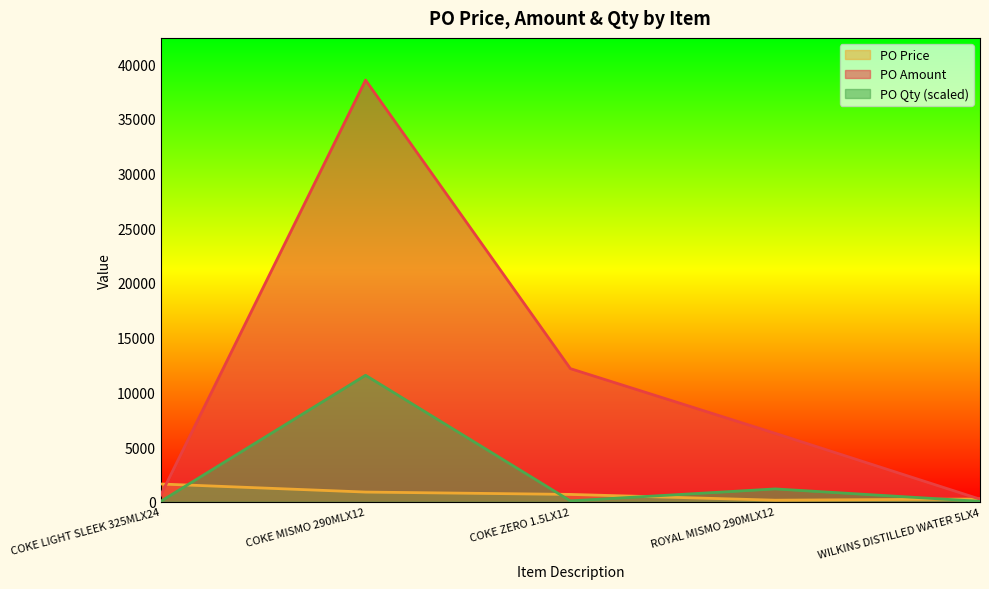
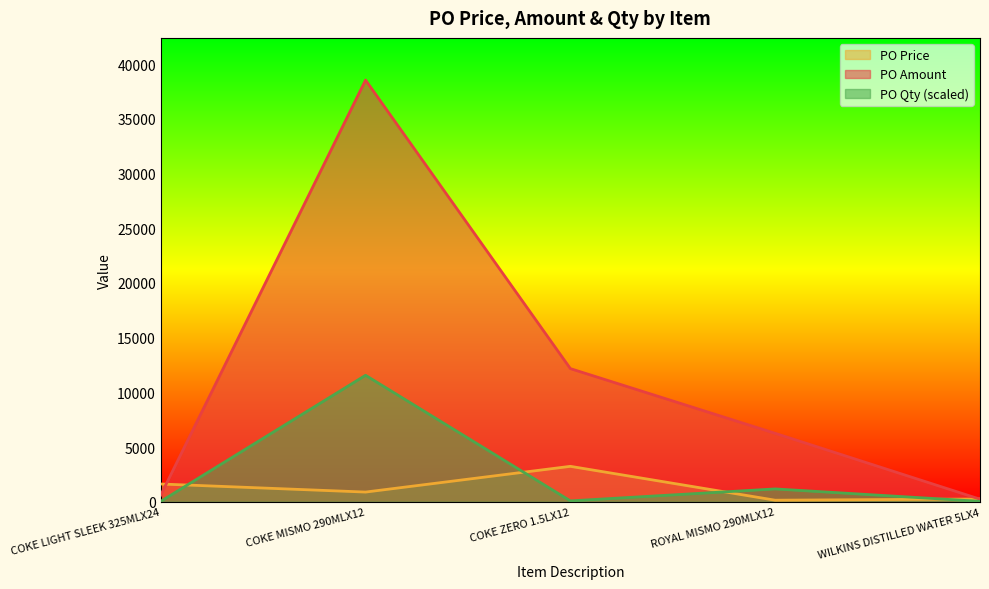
PO Price, COKE ZERO 1.5LX12: 700 -> 3200
